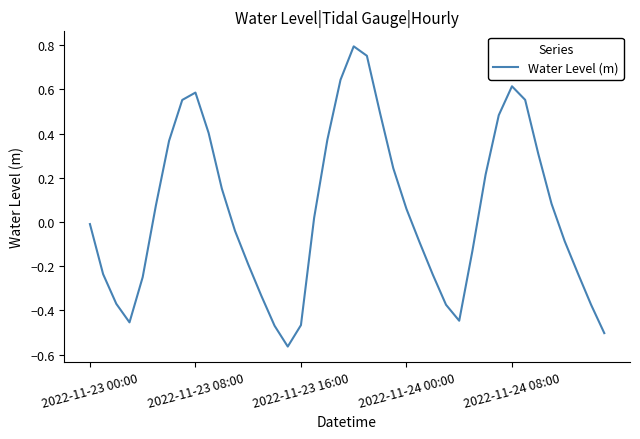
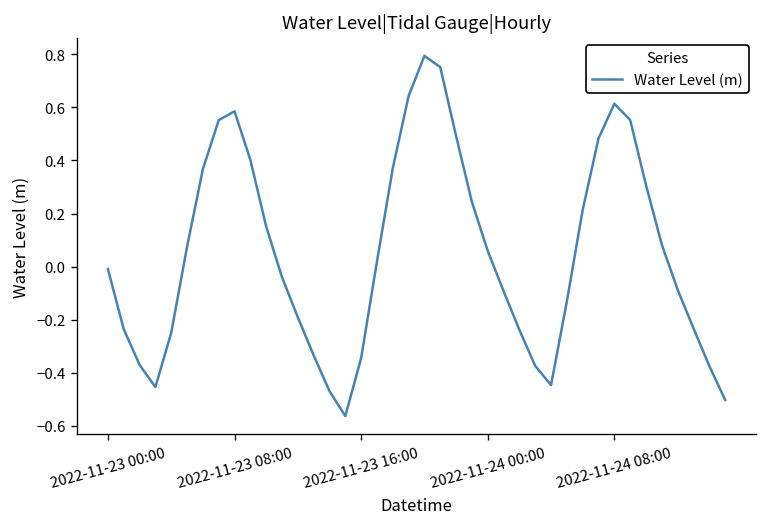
2022-11-23 16:00: -0.47 -> -0.34
